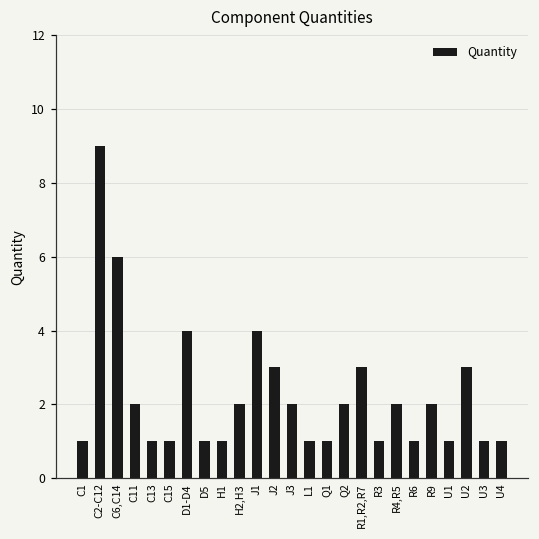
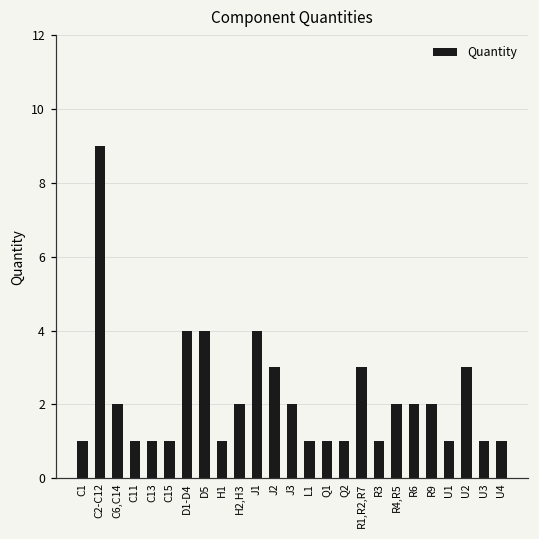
C6,C14: 6 -> 2
C11: 2 -> 1
D5: 1 -> 4
Q2: 2 -> 1
R6: 1 -> 2
